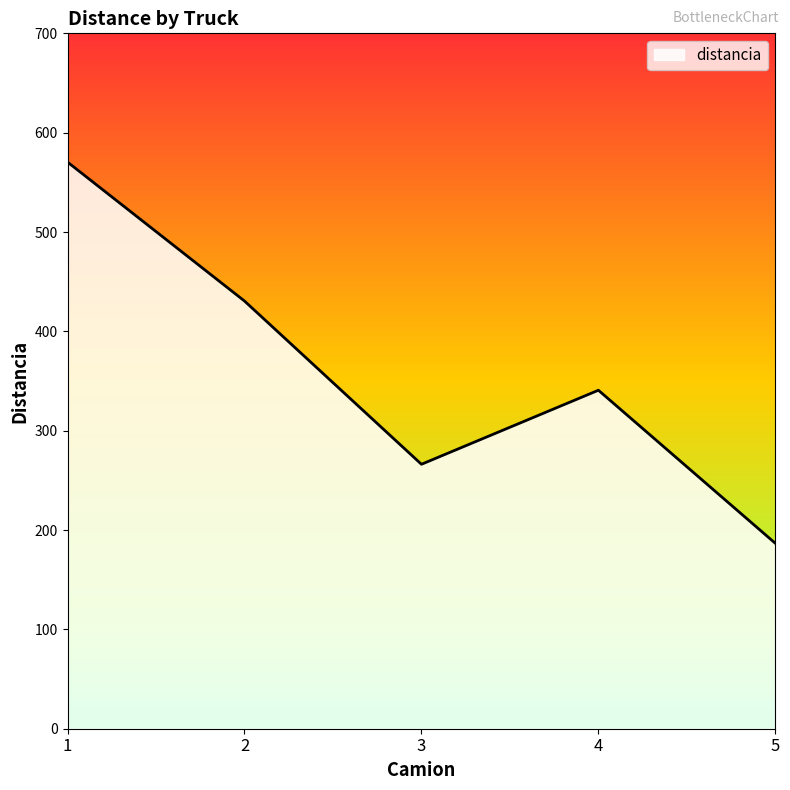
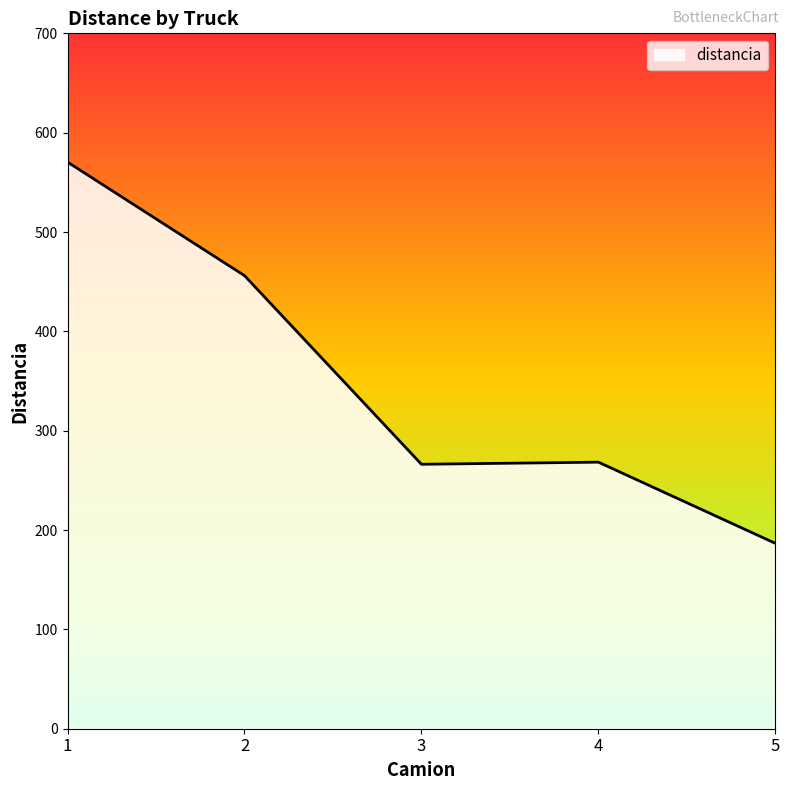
2: 430 -> 460
4: 340 -> 270
